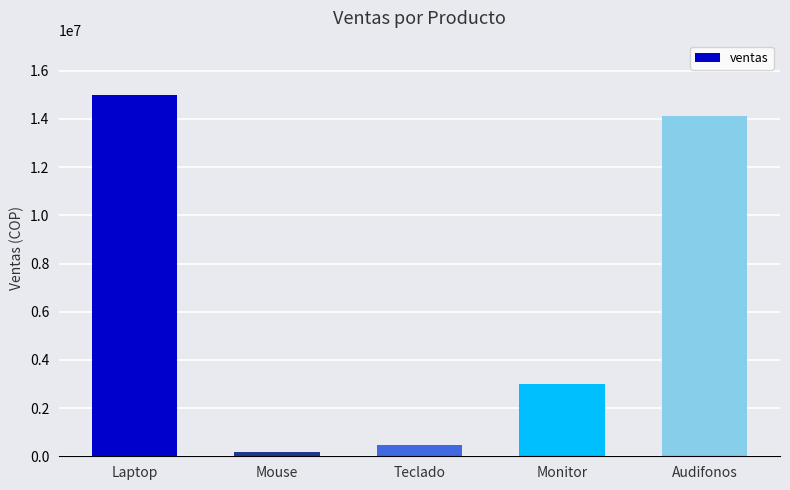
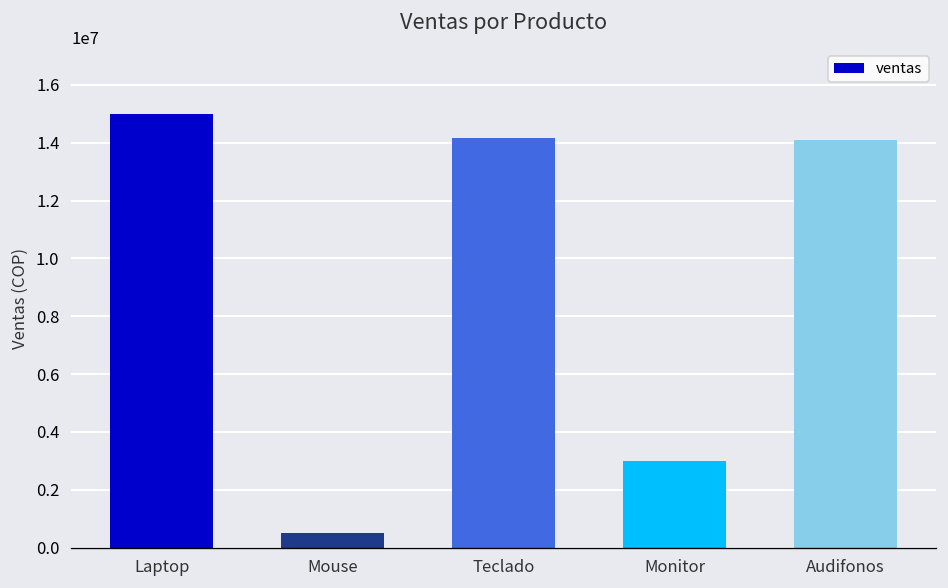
Mouse: 200000 -> 500000
Teclado: 500000 -> 14200000
